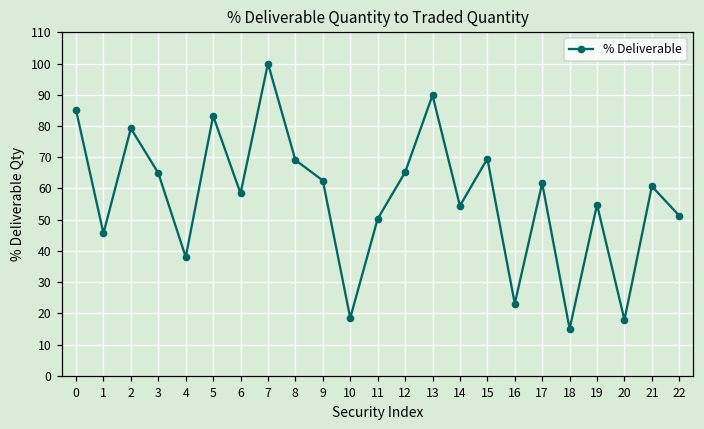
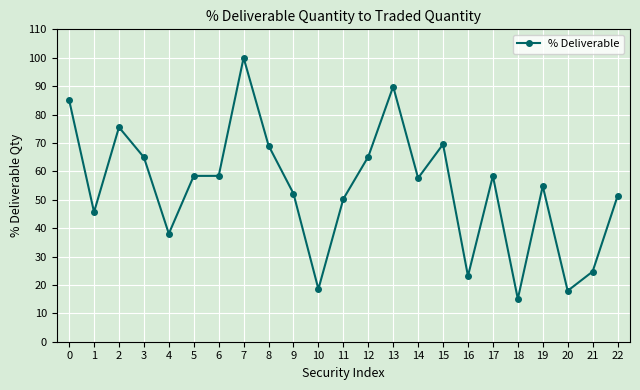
2: 79 -> 76
5: 83 -> 58
9: 63 -> 52
14: 54 -> 58
17: 62 -> 58
21: 61 -> 25
